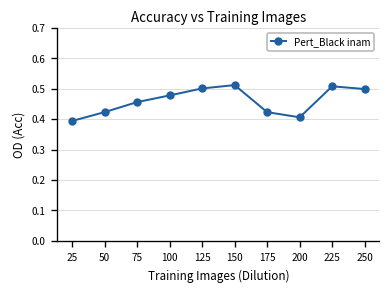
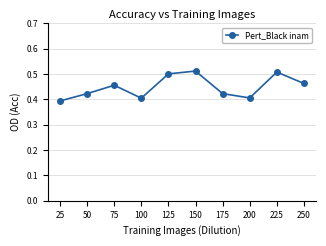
100: 0.48 -> 0.41
250: 0.50 -> 0.46
